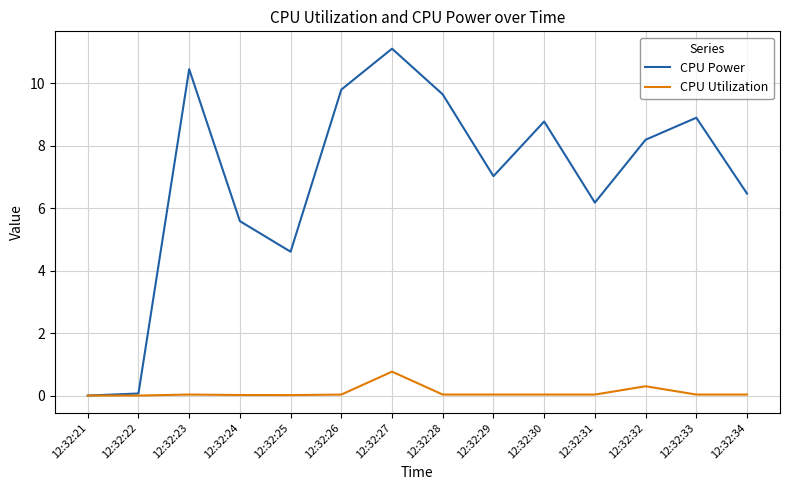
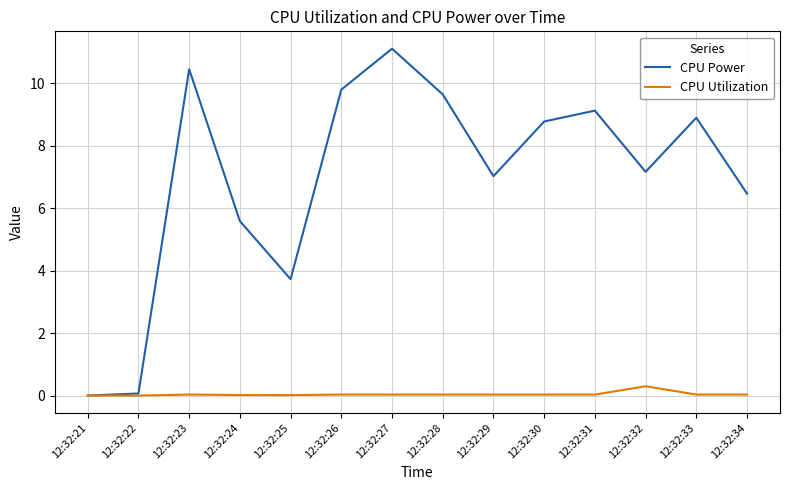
CPU Power, 12:32:25: 4.6 -> 3.7
CPU Utilization, 12:32:27: 0.8 -> 0.0
CPU Power, 12:32:31: 6.2 -> 9.1
CPU Power, 12:32:32: 8.2 -> 7.2
